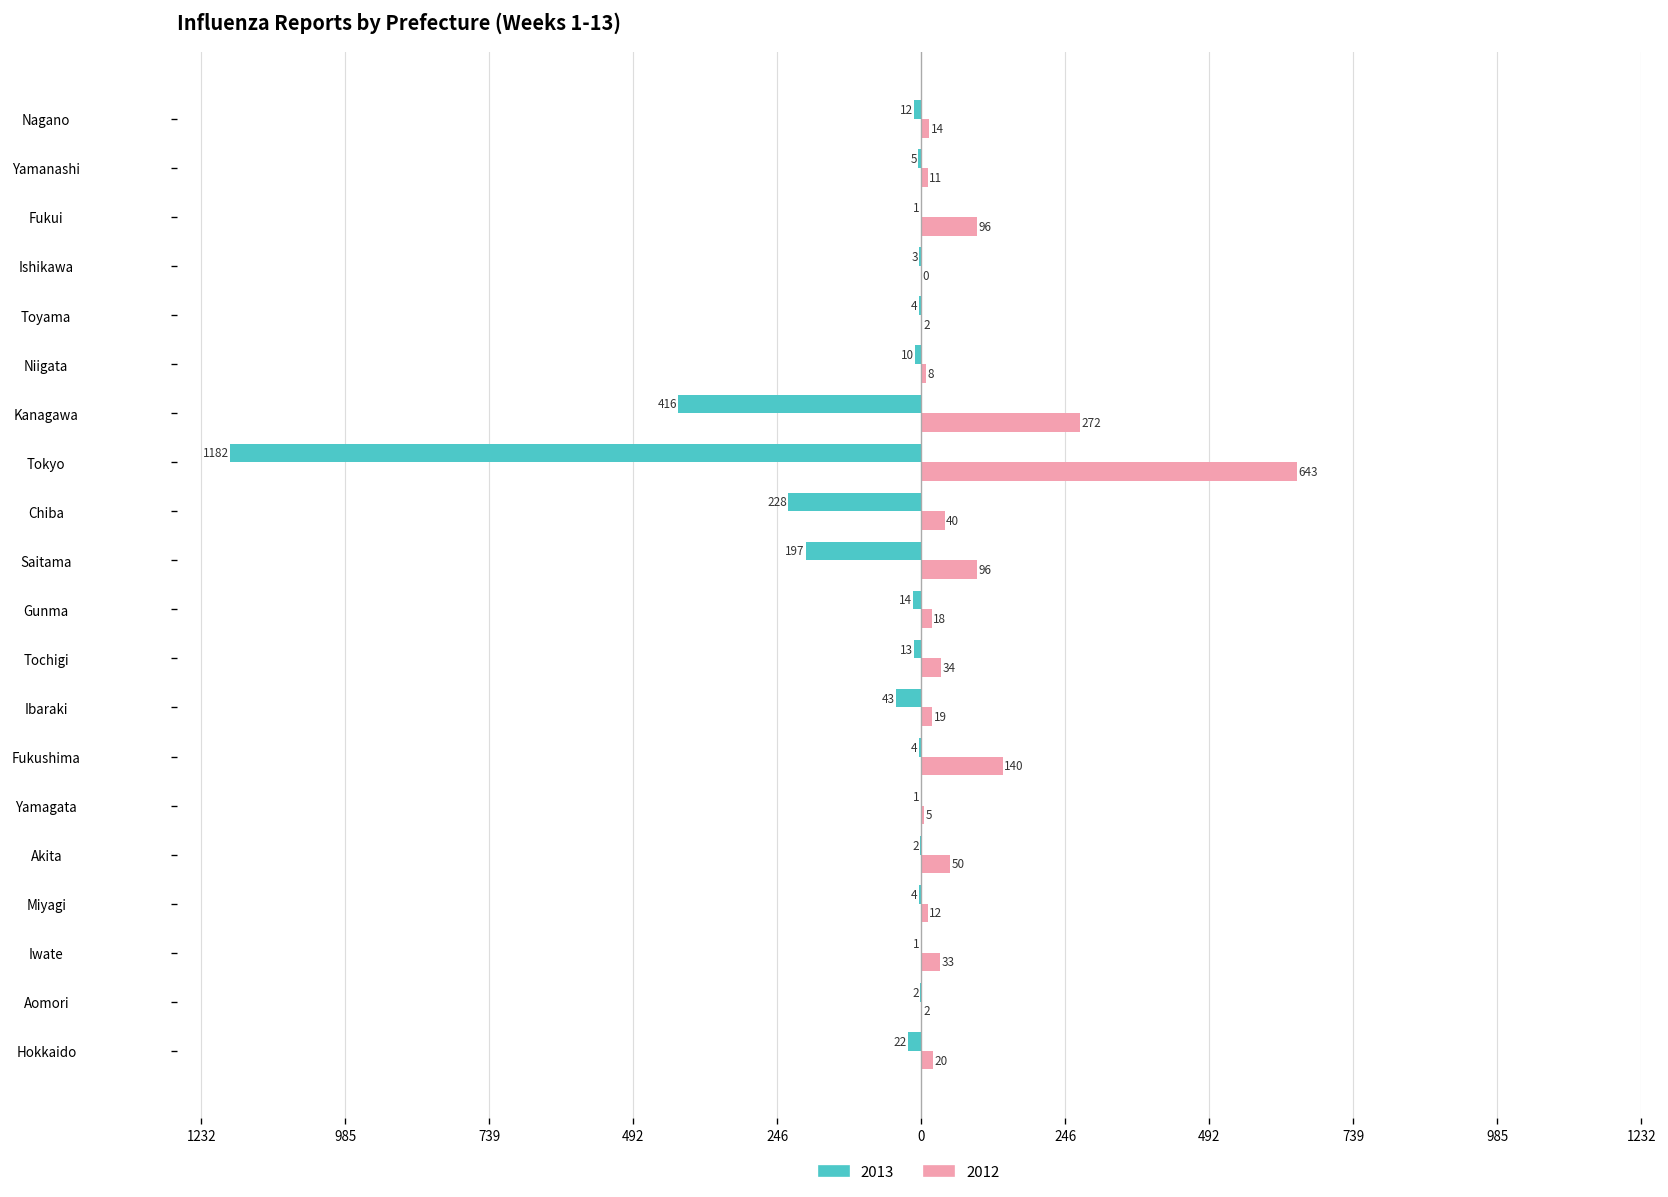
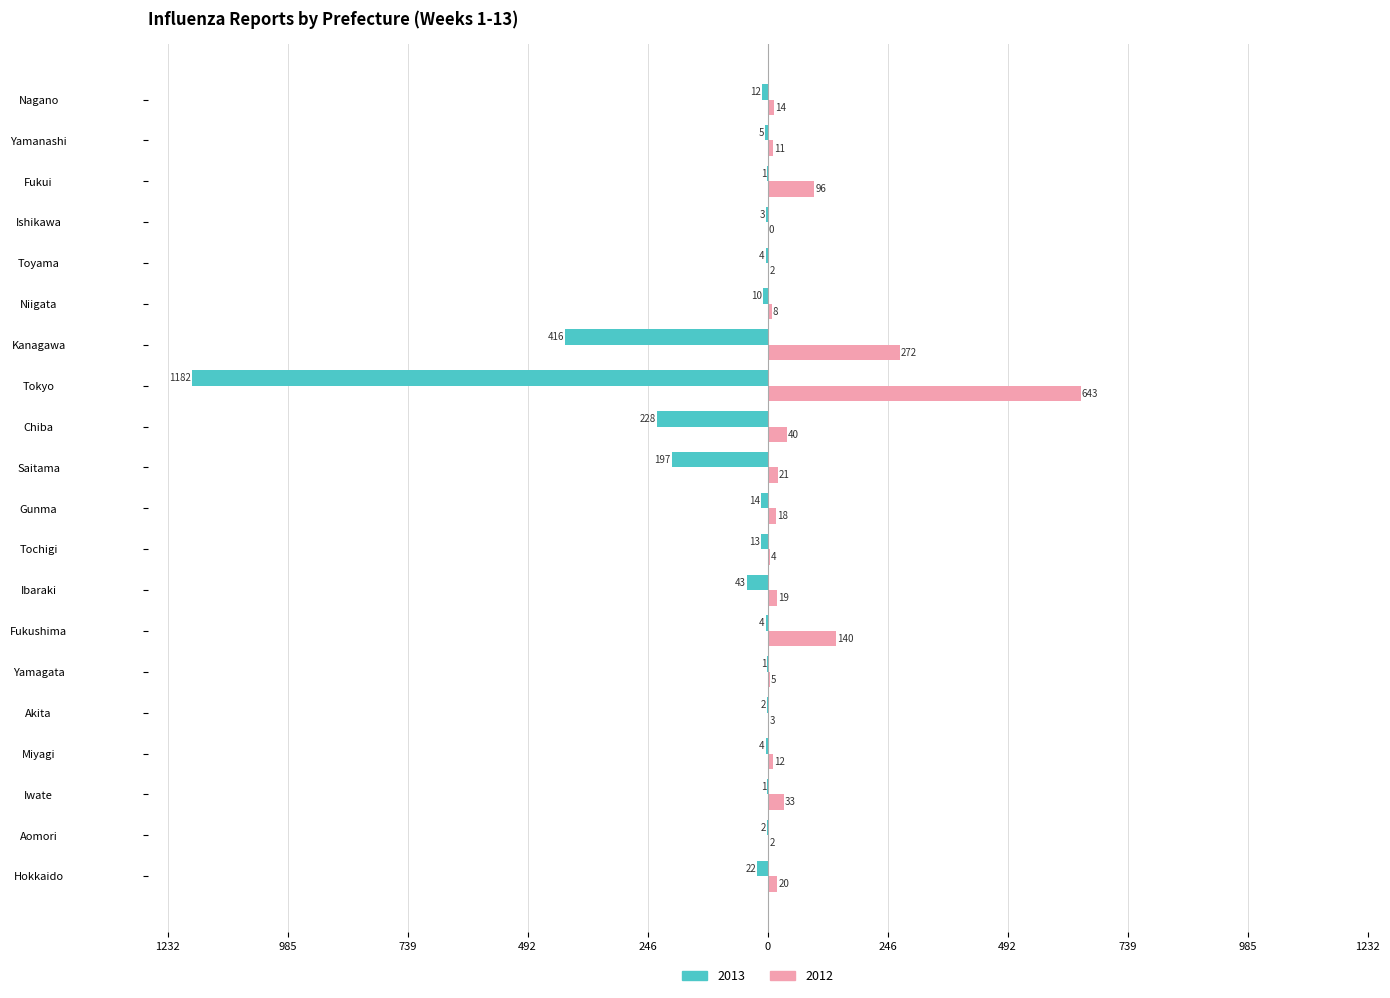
2012, Saitama: 96 -> 21
2012, Tochigi: 34 -> 4
2012, Akita: 50 -> 3
